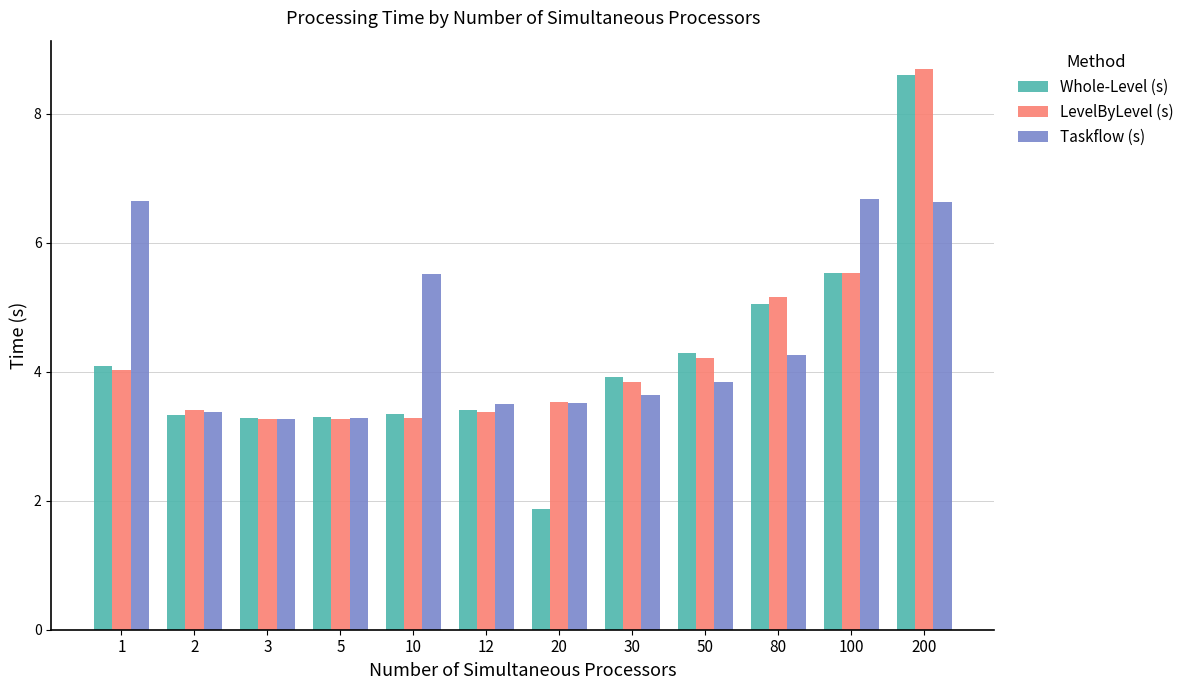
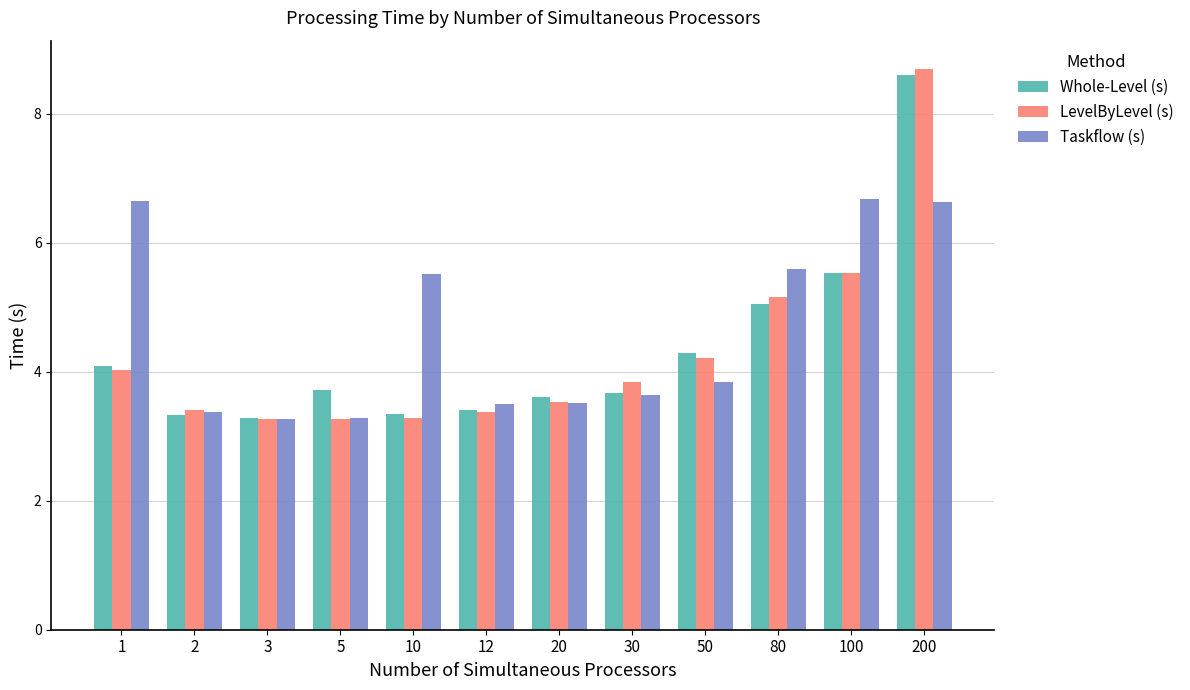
Whole-Level (s), 5: 3.3 -> 3.7
Whole-Level (s), 20: 1.9 -> 3.6
Whole-Level (s), 30: 3.9 -> 3.7
Taskflow (s), 80: 4.3 -> 5.6
